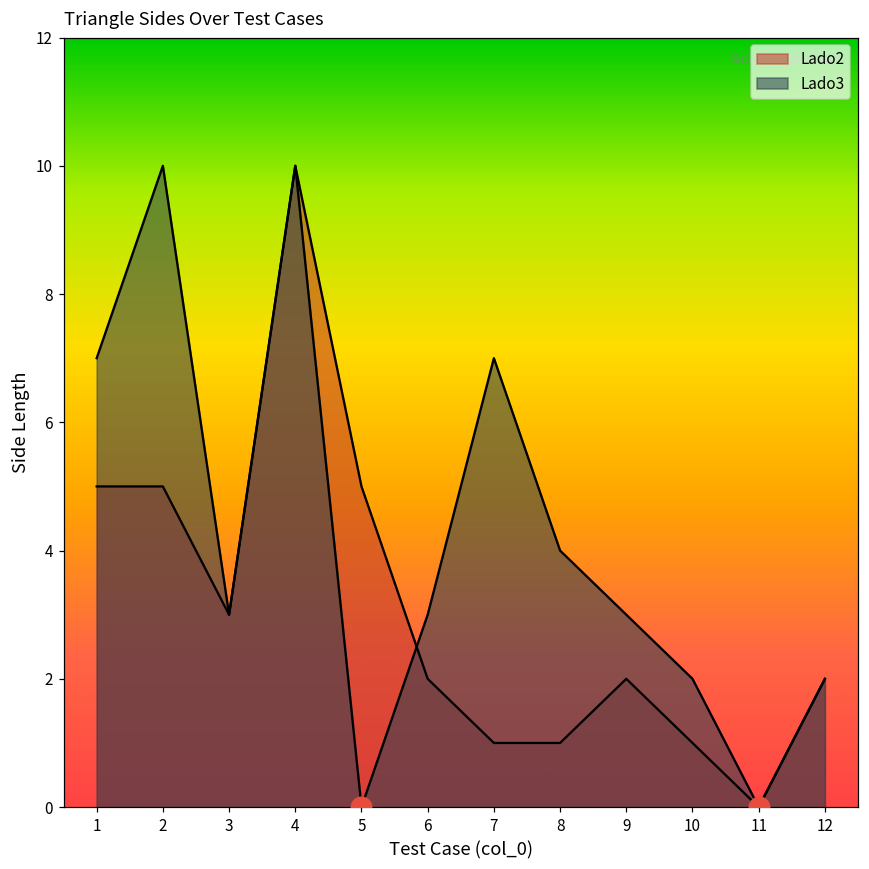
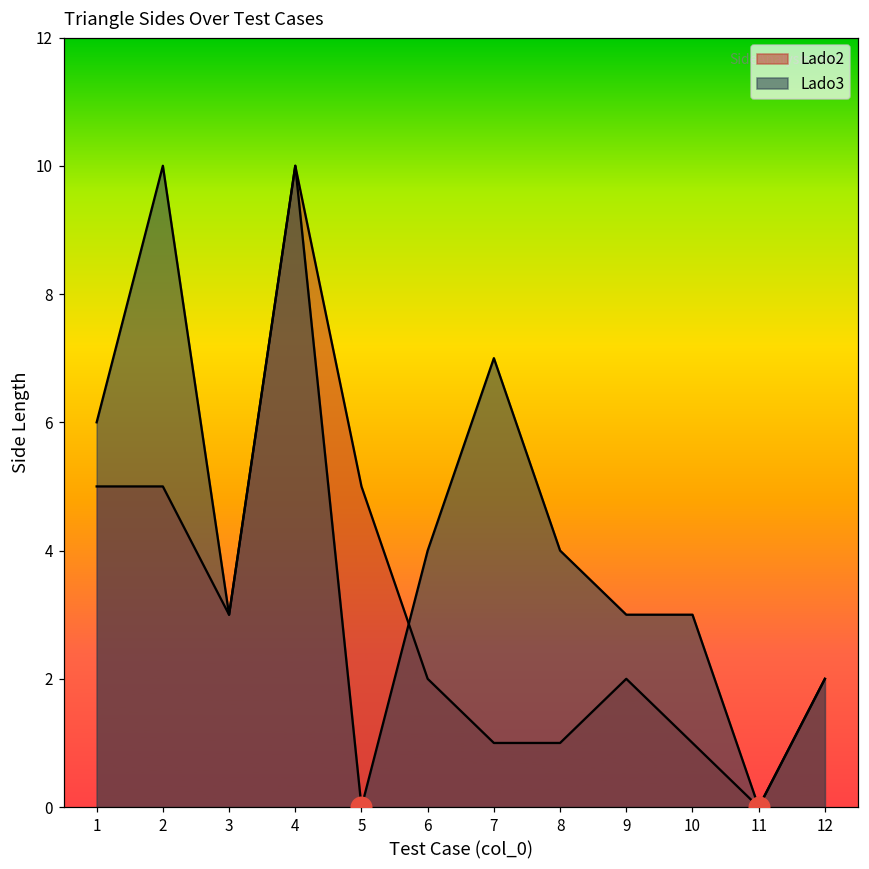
Lado3, 1: 7 -> 6
Lado3, 6: 3 -> 4
Lado3, 10: 2 -> 3
